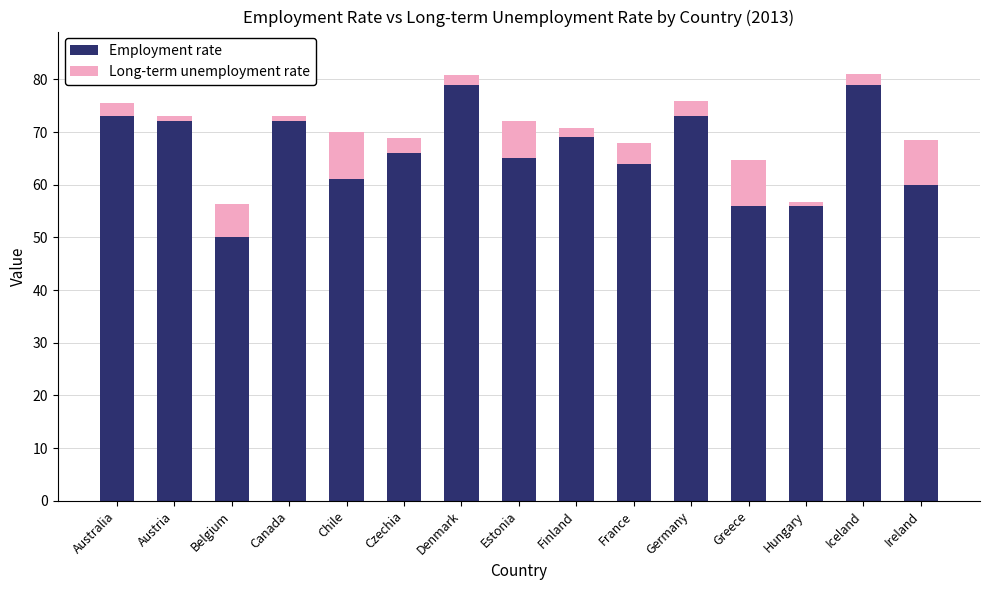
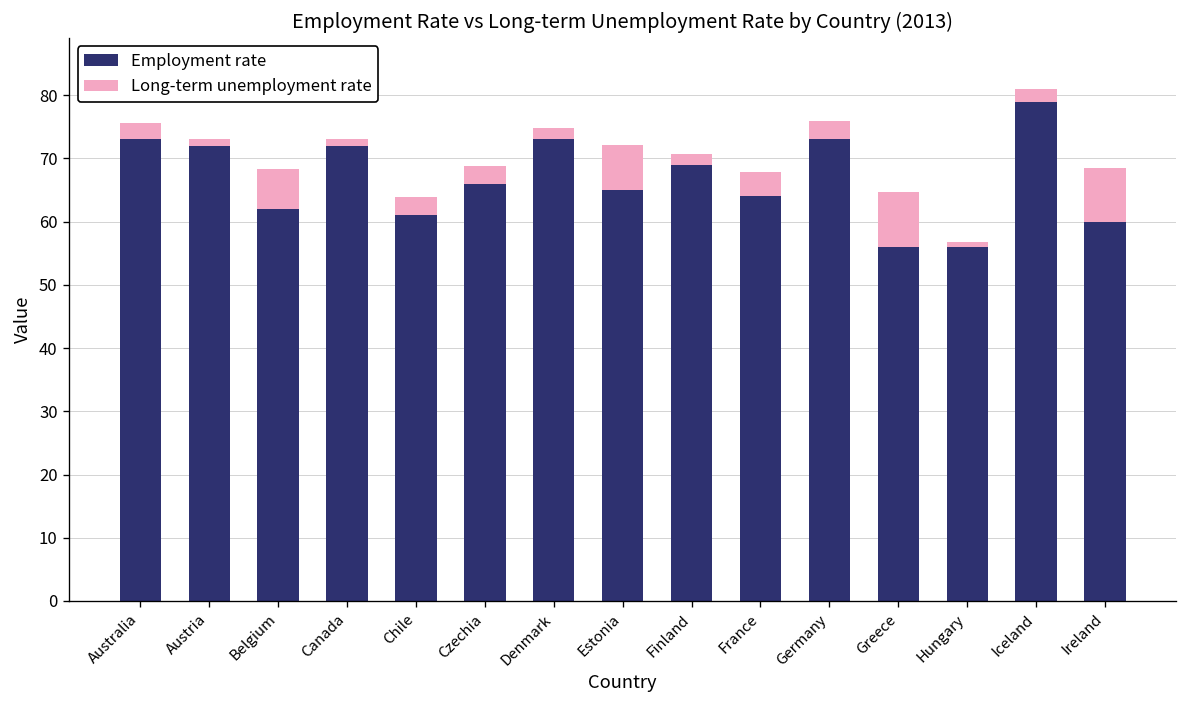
Employment rate, Belgium: 50 -> 62
Long-term unemployment rate, Chile: 9 -> 3
Employment rate, Denmark: 79 -> 73
